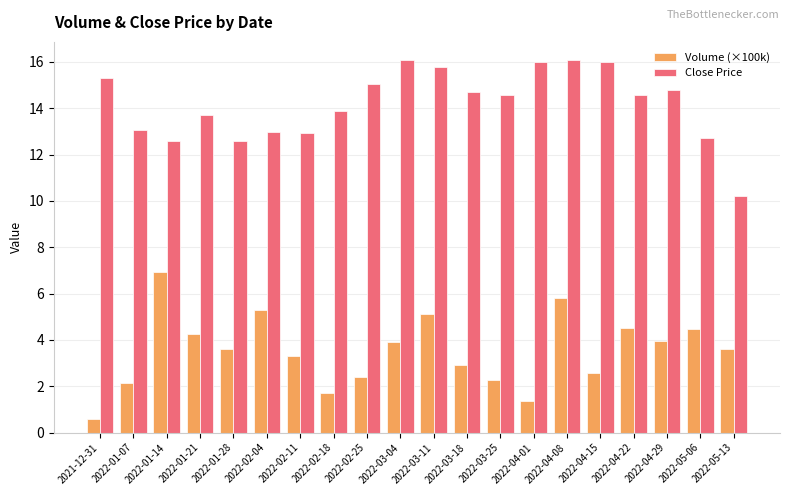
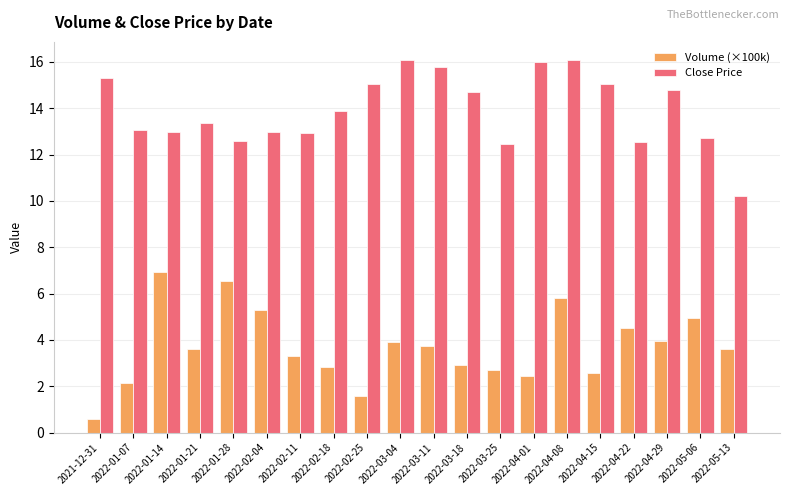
Close Price, 2022-01-14: 12.6 -> 13.0
Volume (×100k), 2022-01-21: 4.3 -> 3.6
Close Price, 2022-01-21: 13.7 -> 13.4
Volume (×100k), 2022-01-28: 3.6 -> 6.5
Volume (×100k), 2022-02-18: 1.7 -> 2.8
Volume (×100k), 2022-02-25: 2.4 -> 1.6
Volume (×100k), 2022-03-11: 5.1 -> 3.7
Volume (×100k), 2022-03-25: 2.3 -> 2.7
Close Price, 2022-03-25: 14.6 -> 12.5
Volume (×100k), 2022-04-01: 1.4 -> 2.4
Close Price, 2022-04-15: 16.0 -> 15.1
Close Price, 2022-04-22: 14.6 -> 12.5
Volume (×100k), 2022-05-06: 4.5 -> 5.0
